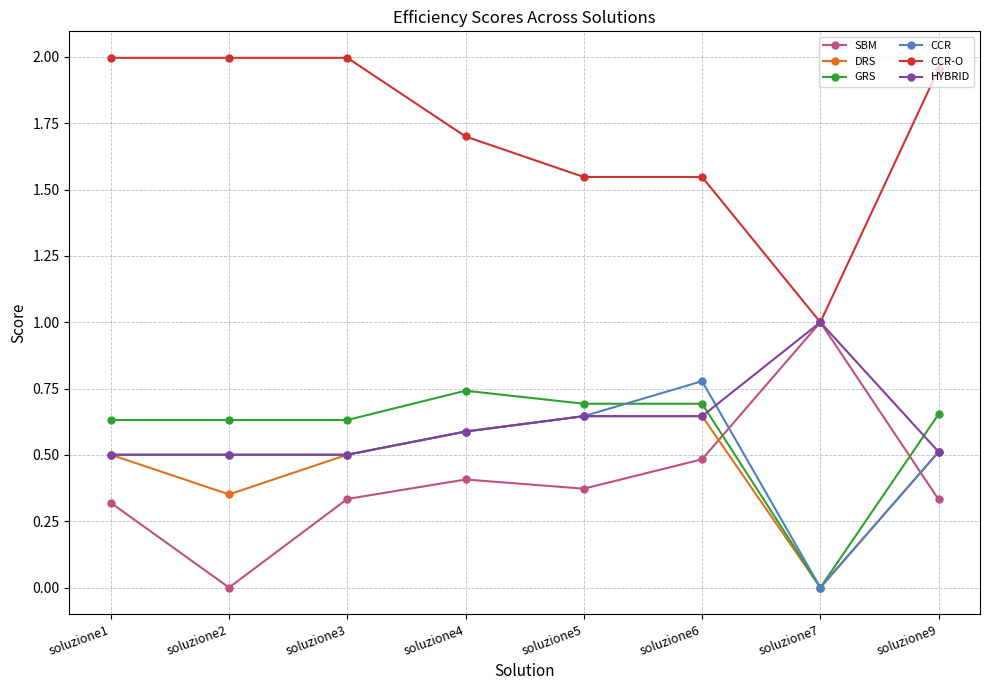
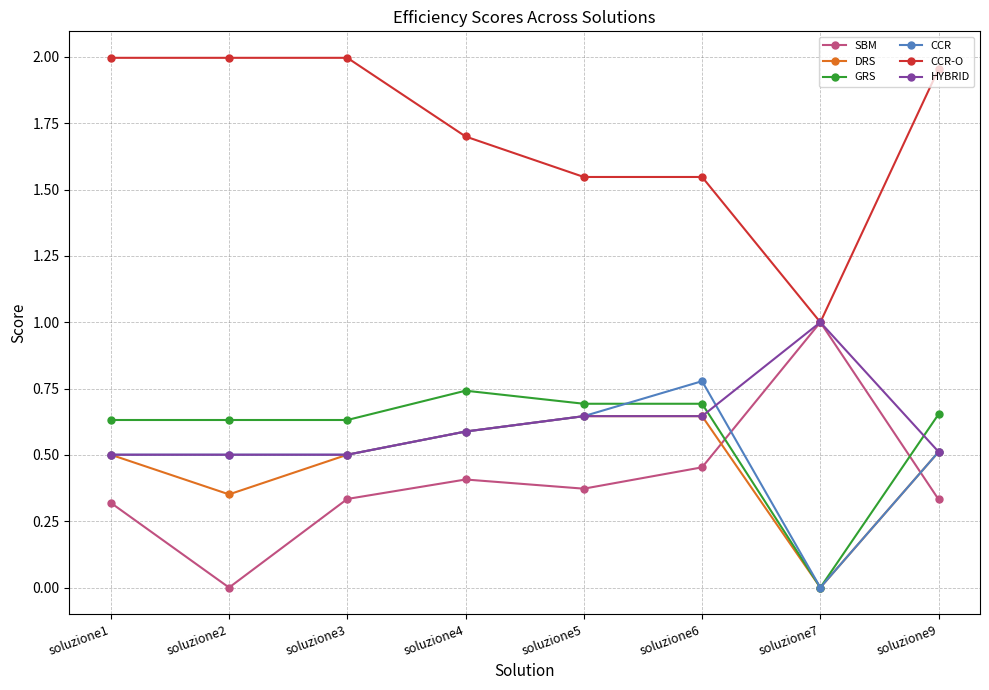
SBM, soluzione6: 0.48 -> 0.45
